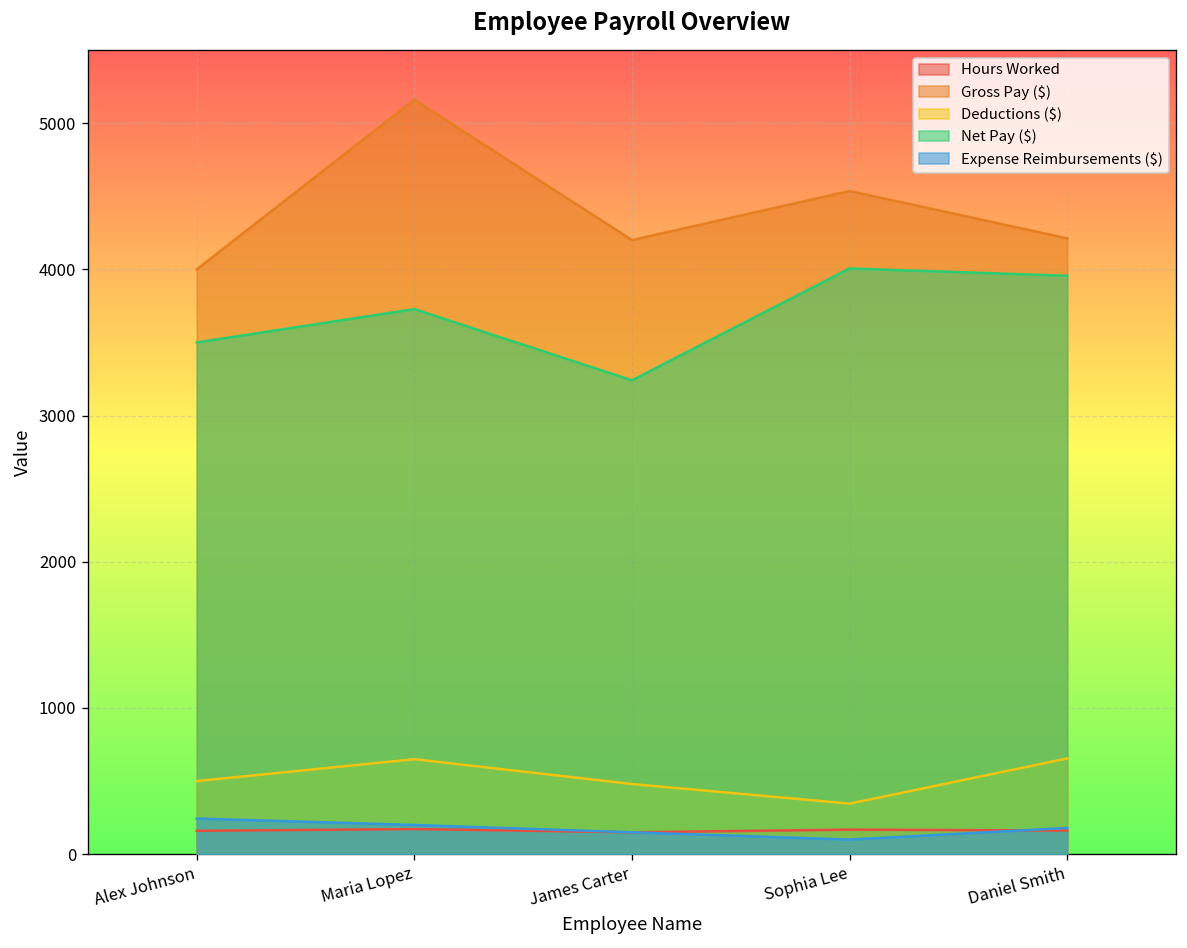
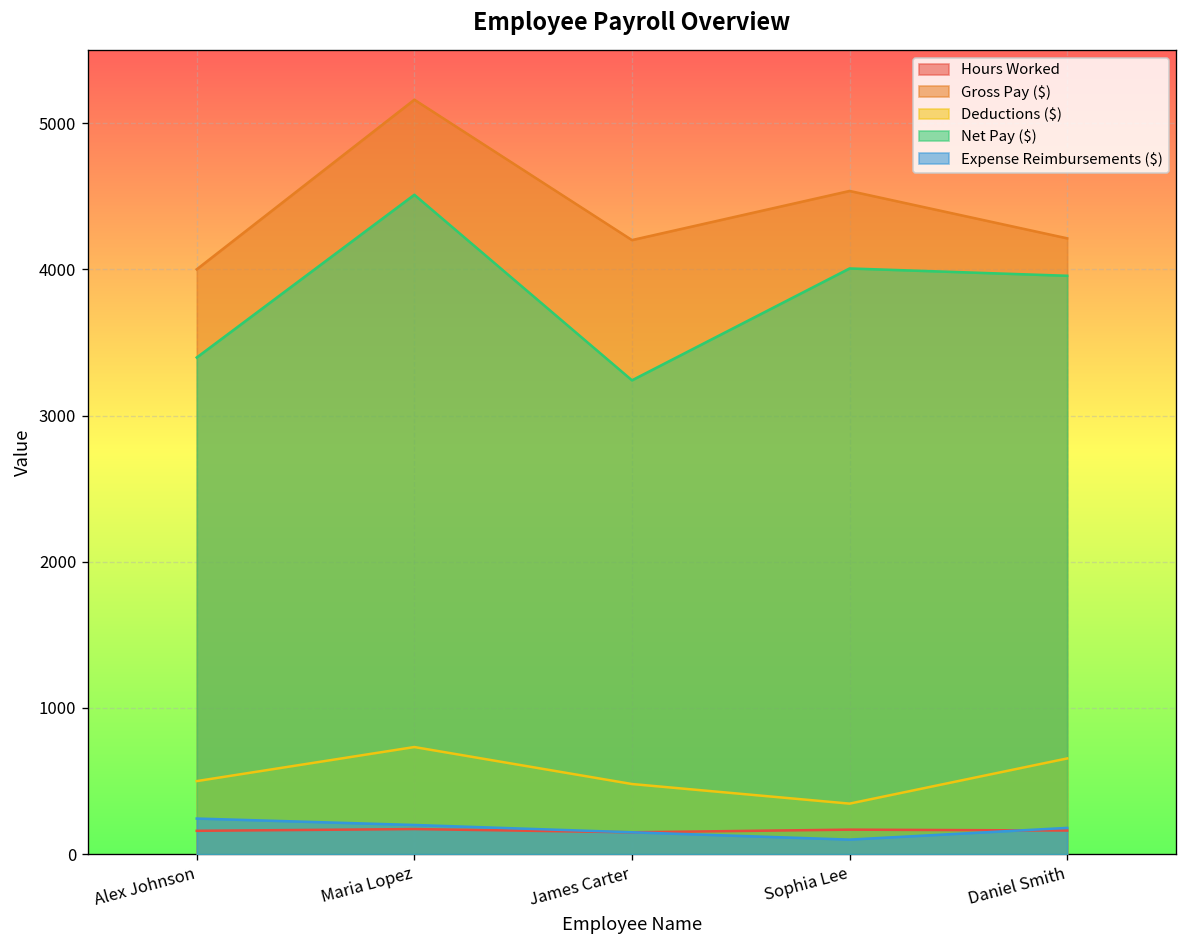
Net Pay ($), Alex Johnson: 3500 -> 3400
Deductions ($), Maria Lopez: 650 -> 730
Net Pay ($), Maria Lopez: 3730 -> 4510
